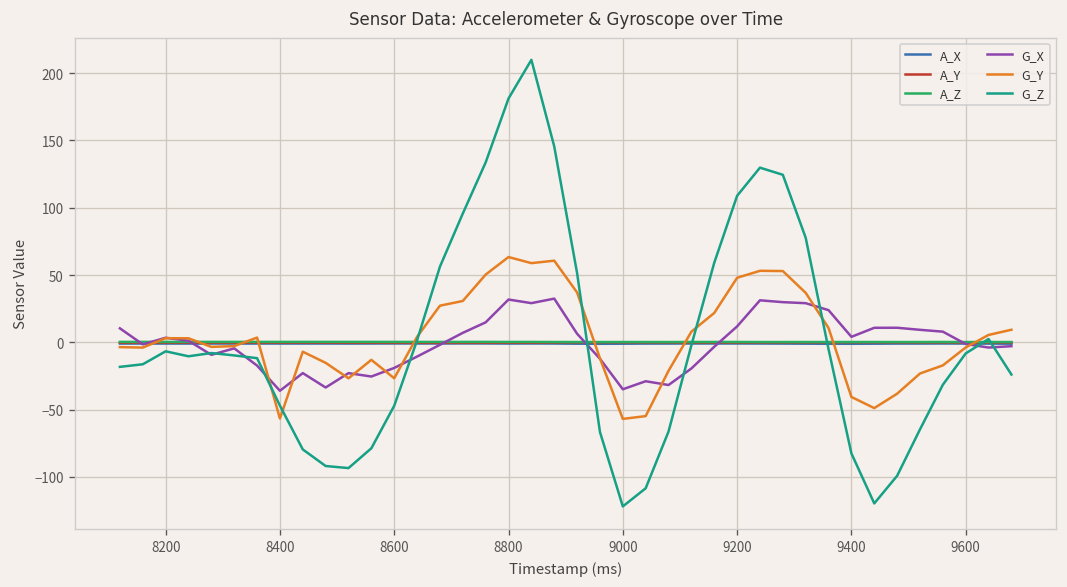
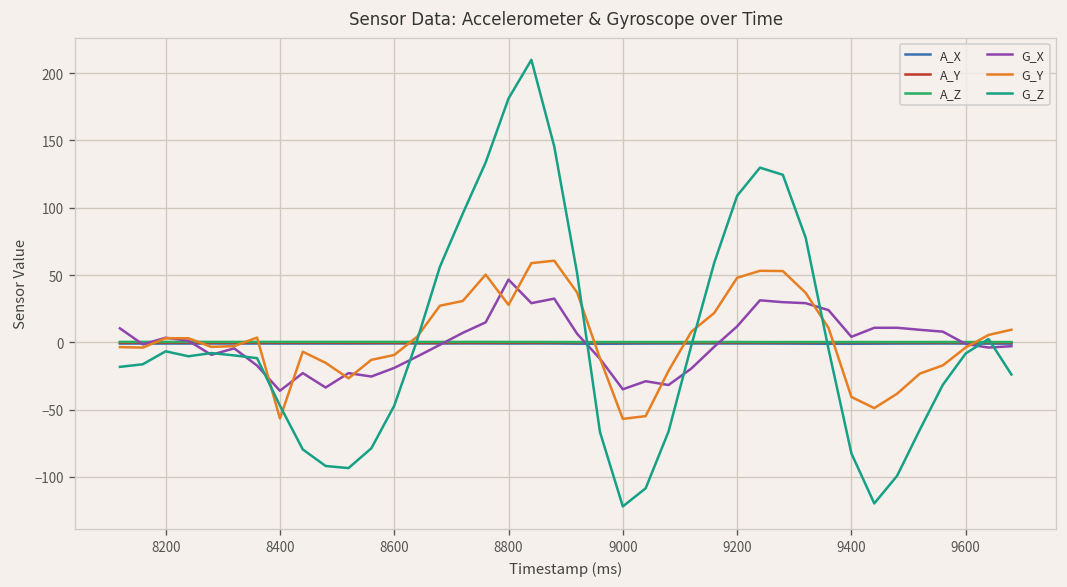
G_Y, 8600: -27 -> -9
G_X, 8800: 32 -> 47
G_Y, 8800: 63 -> 28
